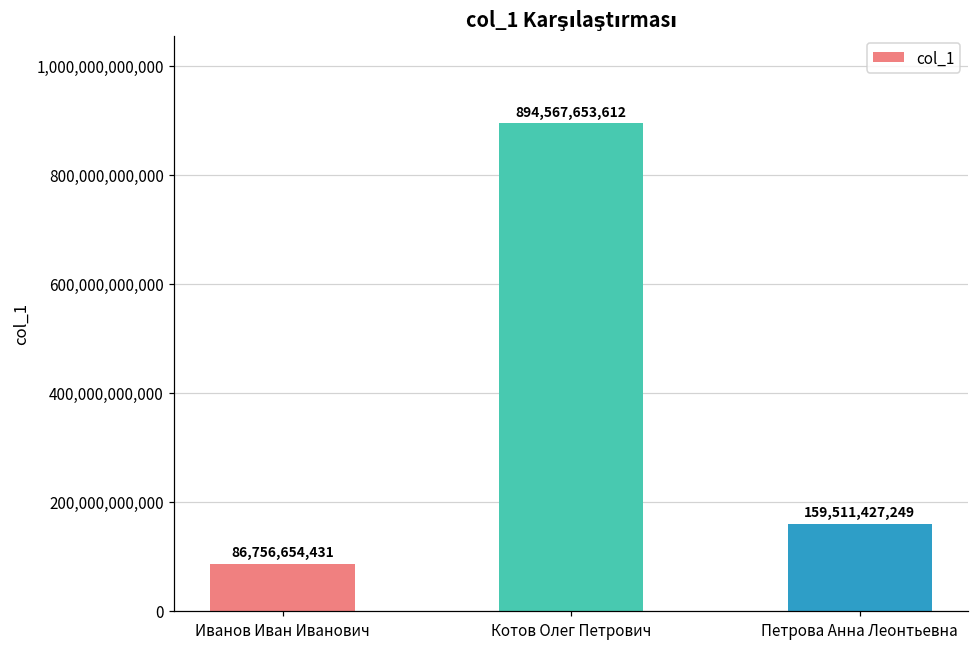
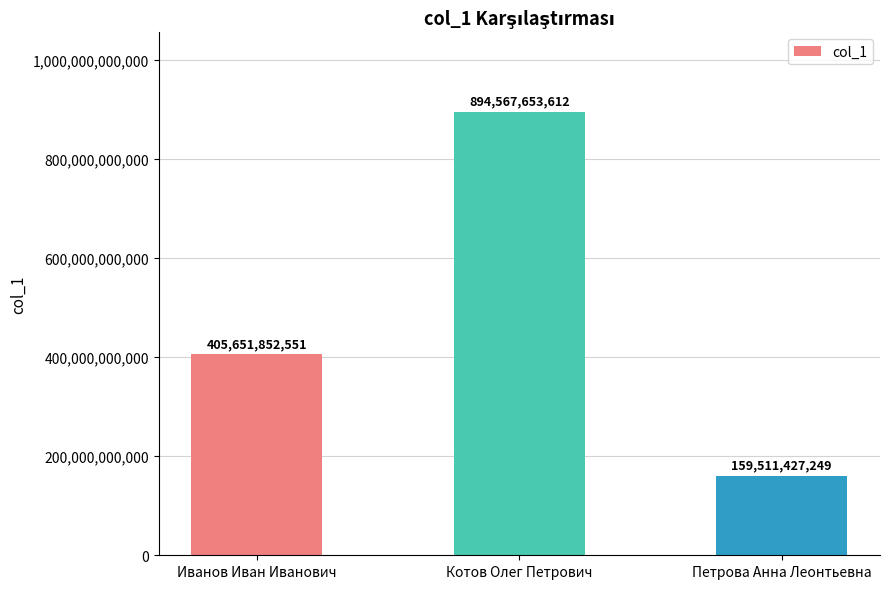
Иванов Иван Иванович: 86,756,654,431 -> 405,651,852,551
